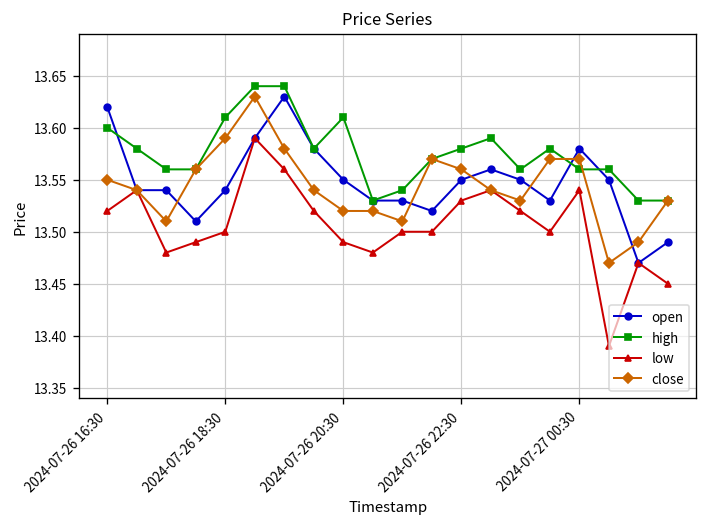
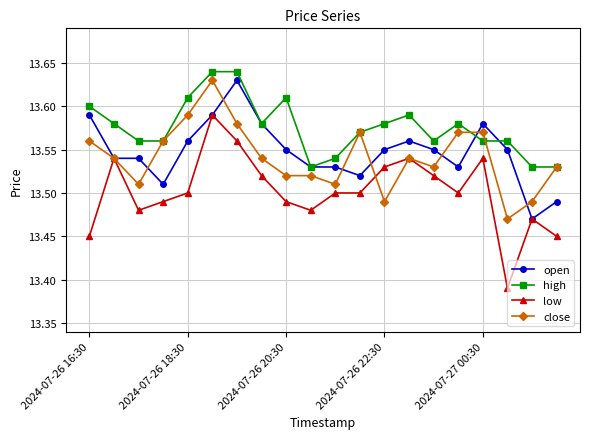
open, 2024-07-26 16:30: 13.62 -> 13.59
low, 2024-07-26 16:30: 13.52 -> 13.45
close, 2024-07-26 16:30: 13.55 -> 13.56
open, 2024-07-26 18:30: 13.54 -> 13.56
close, 2024-07-26 22:30: 13.56 -> 13.49
